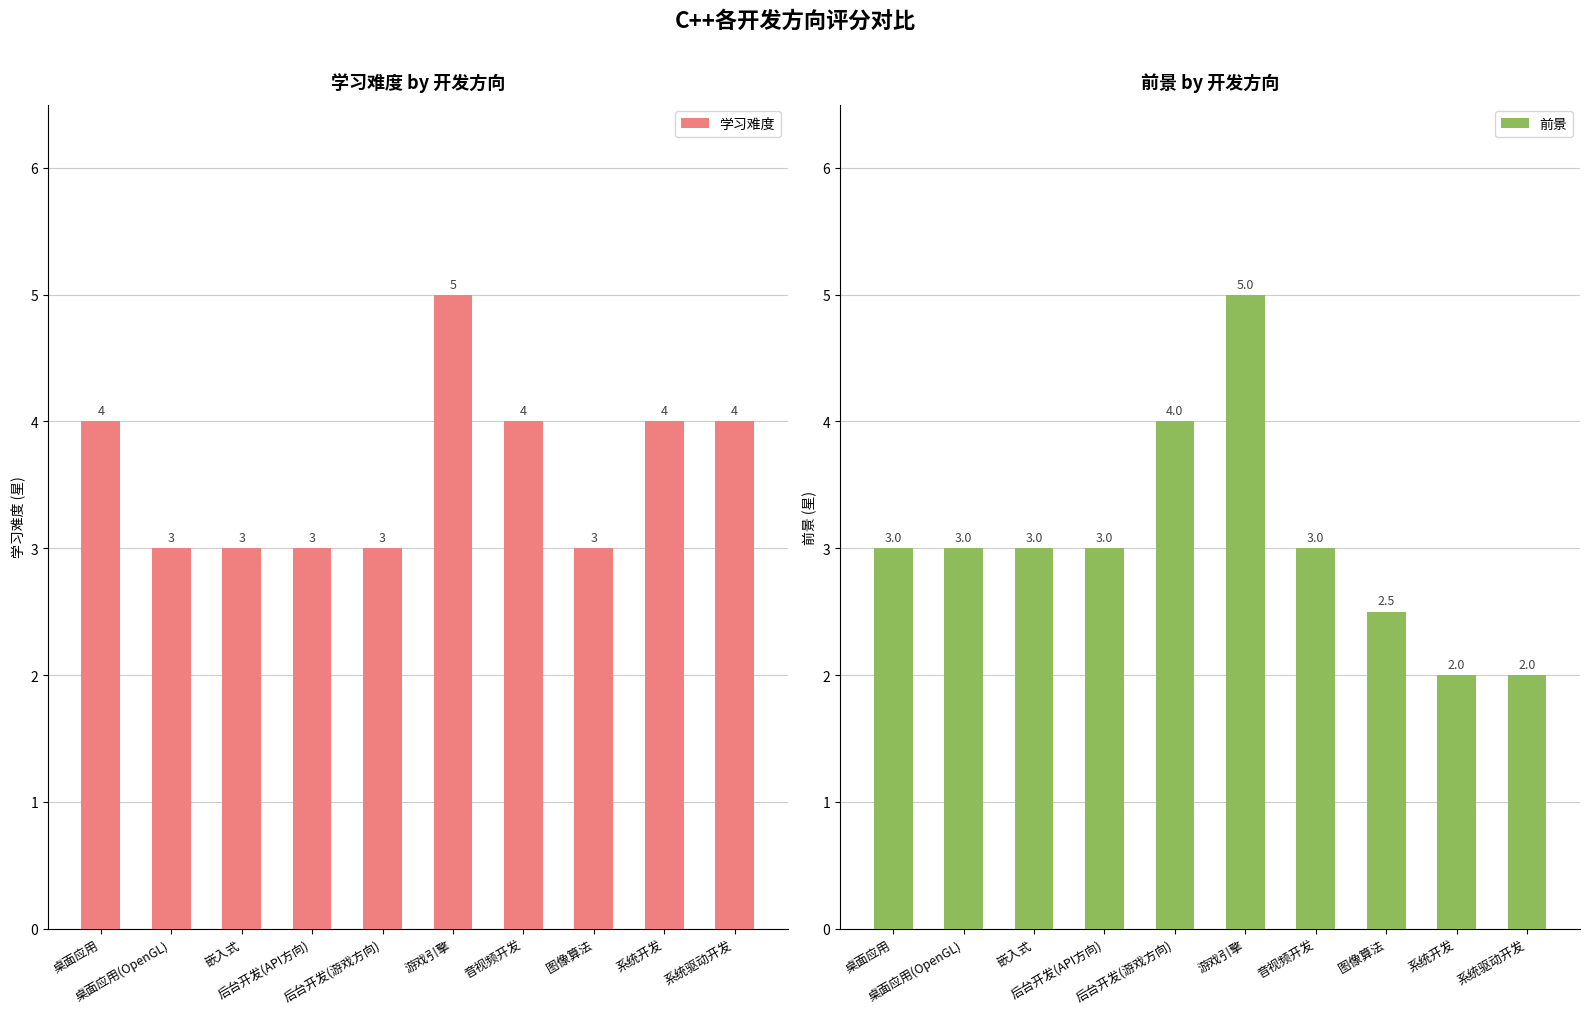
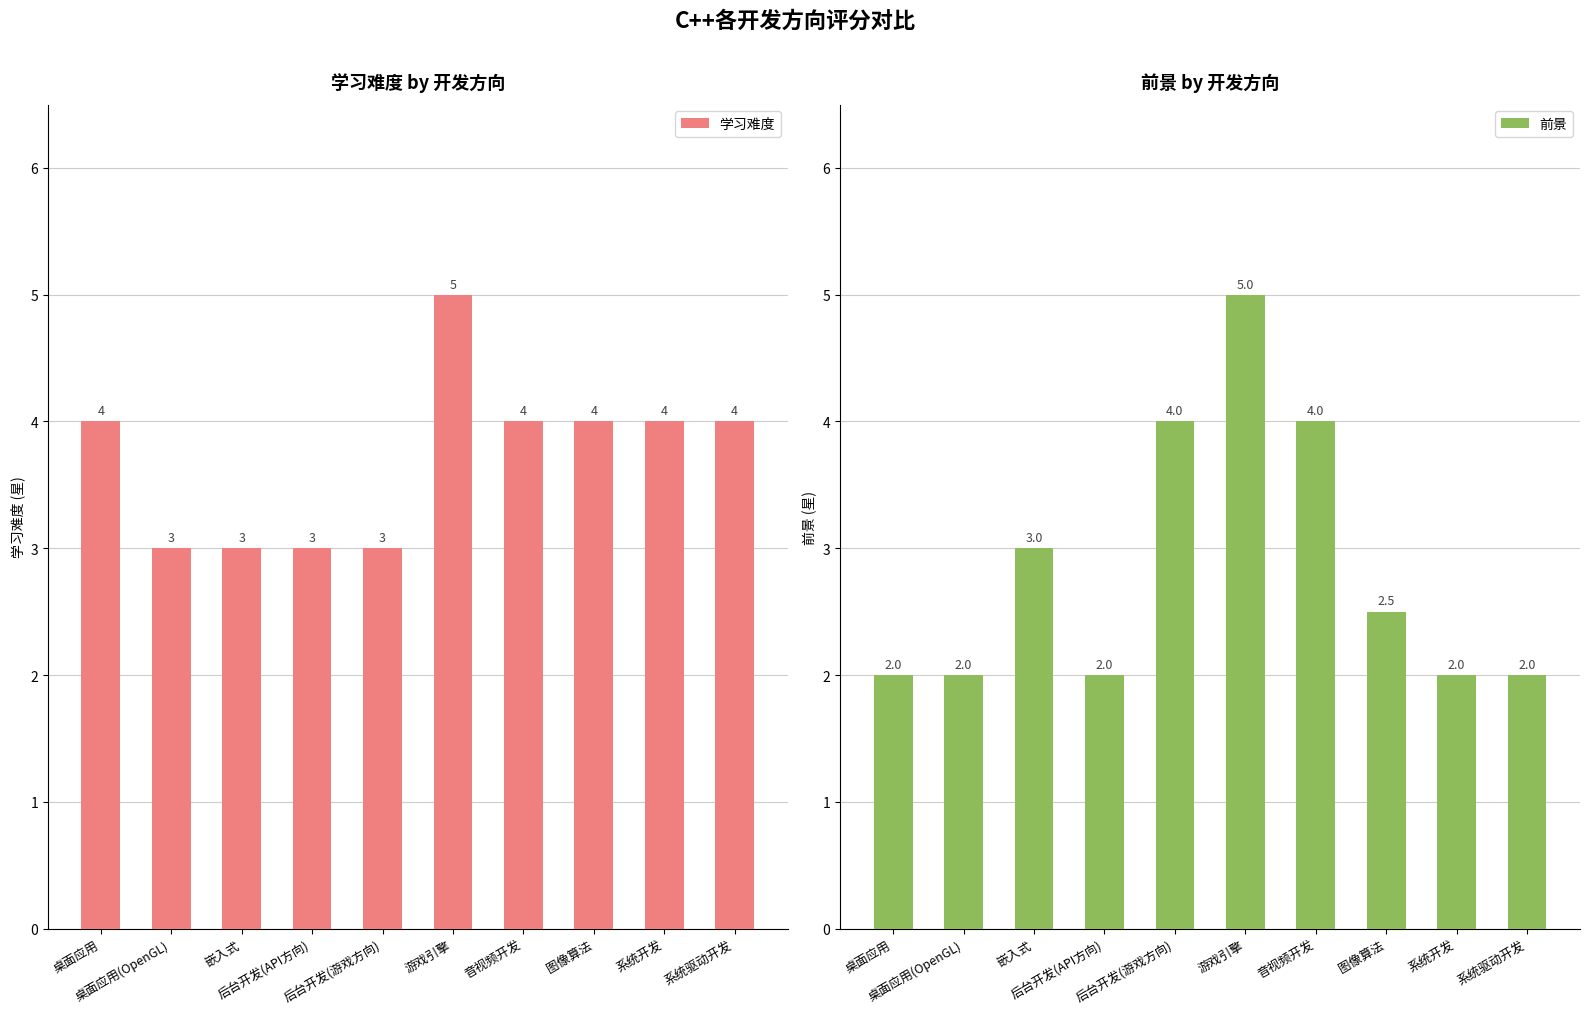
学习难度 by 开发方向, 图像算法: 3 -> 4
前景 by 开发方向, 桌面应用: 3.0 -> 2.0
前景 by 开发方向, 桌面应用(OpenGL): 3.0 -> 2.0
前景 by 开发方向, 后台开发(API方向): 3.0 -> 2.0
前景 by 开发方向, 音视频开发: 3.0 -> 4.0
